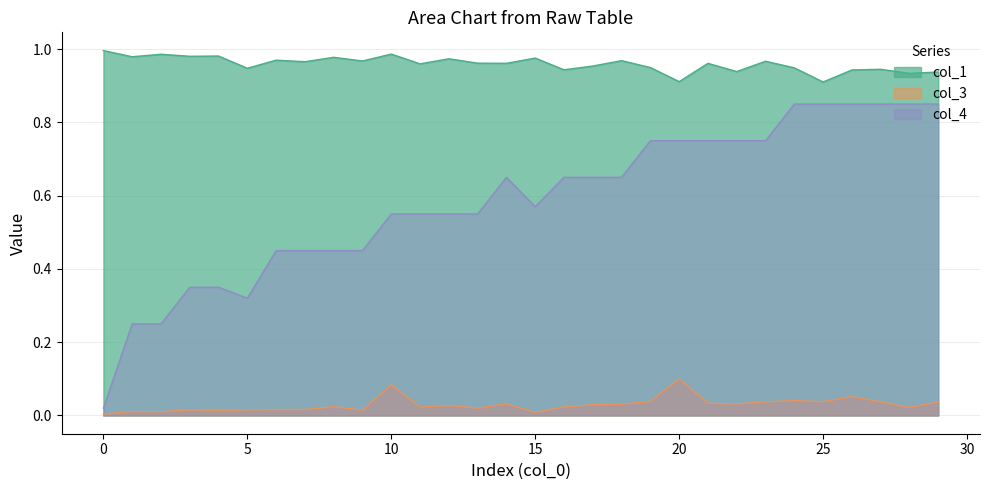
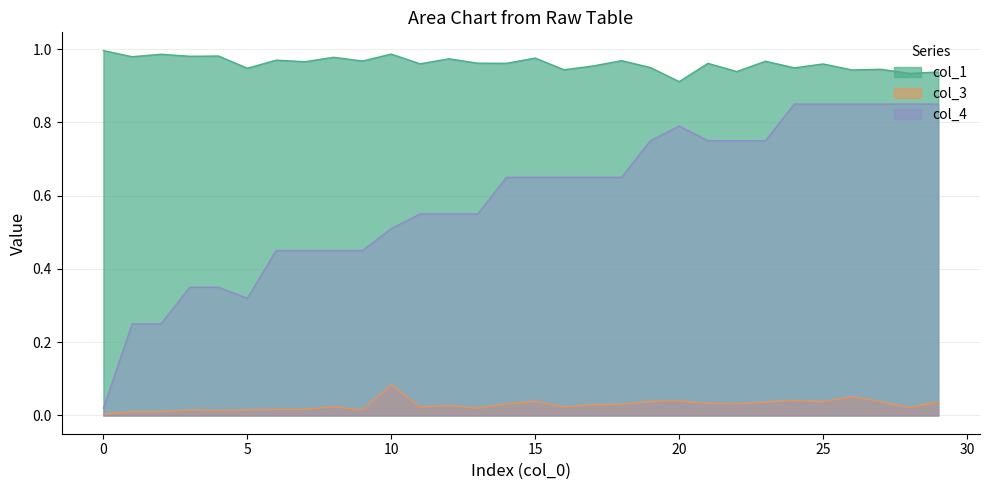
col_4, 10: 0.55 -> 0.51
col_3, 15: 0.01 -> 0.04
col_4, 15: 0.57 -> 0.65
col_3, 20: 0.10 -> 0.04
col_4, 20: 0.75 -> 0.79
col_1, 25: 0.91 -> 0.96
